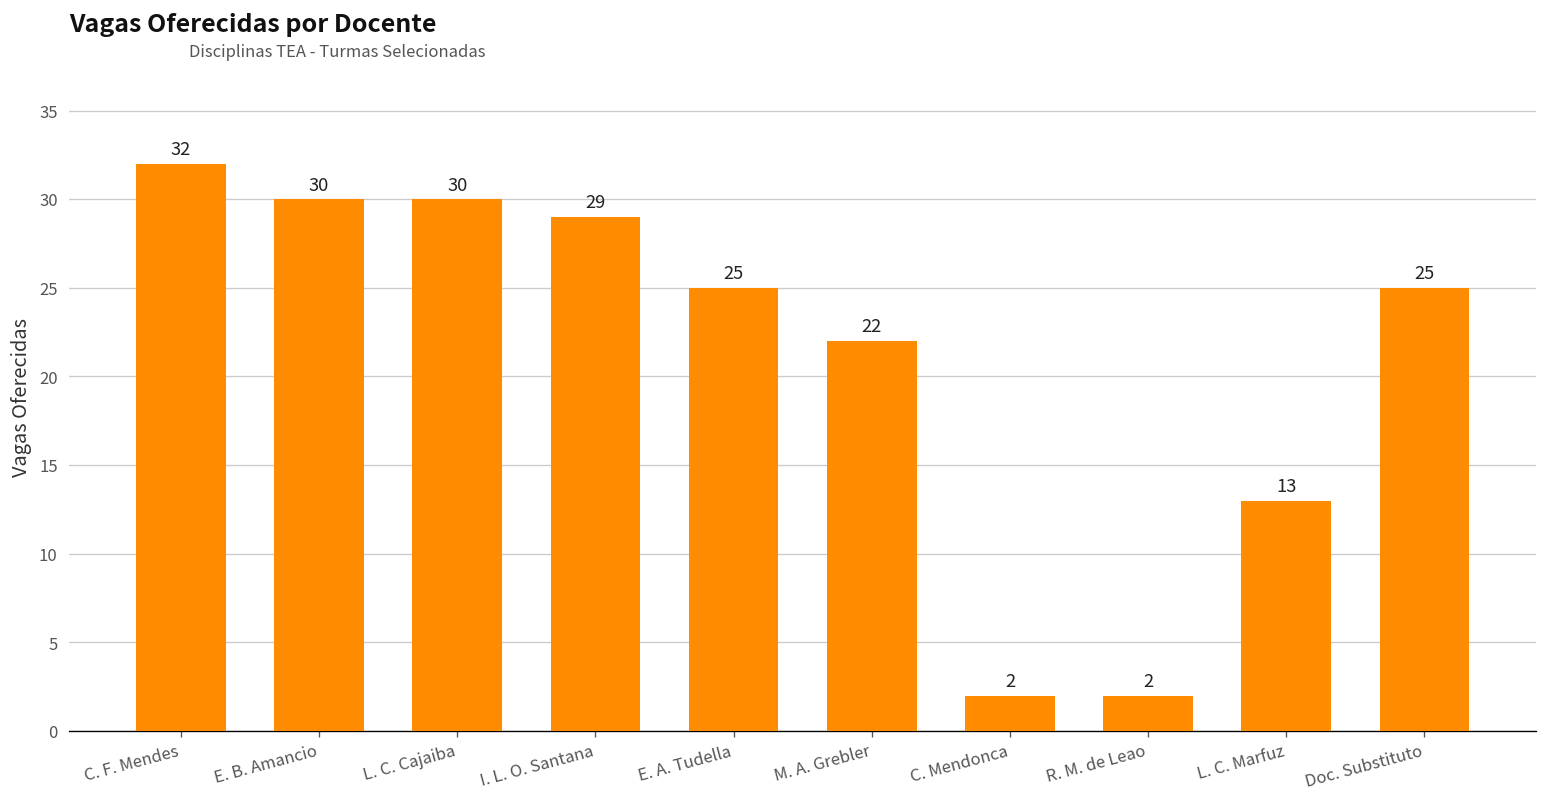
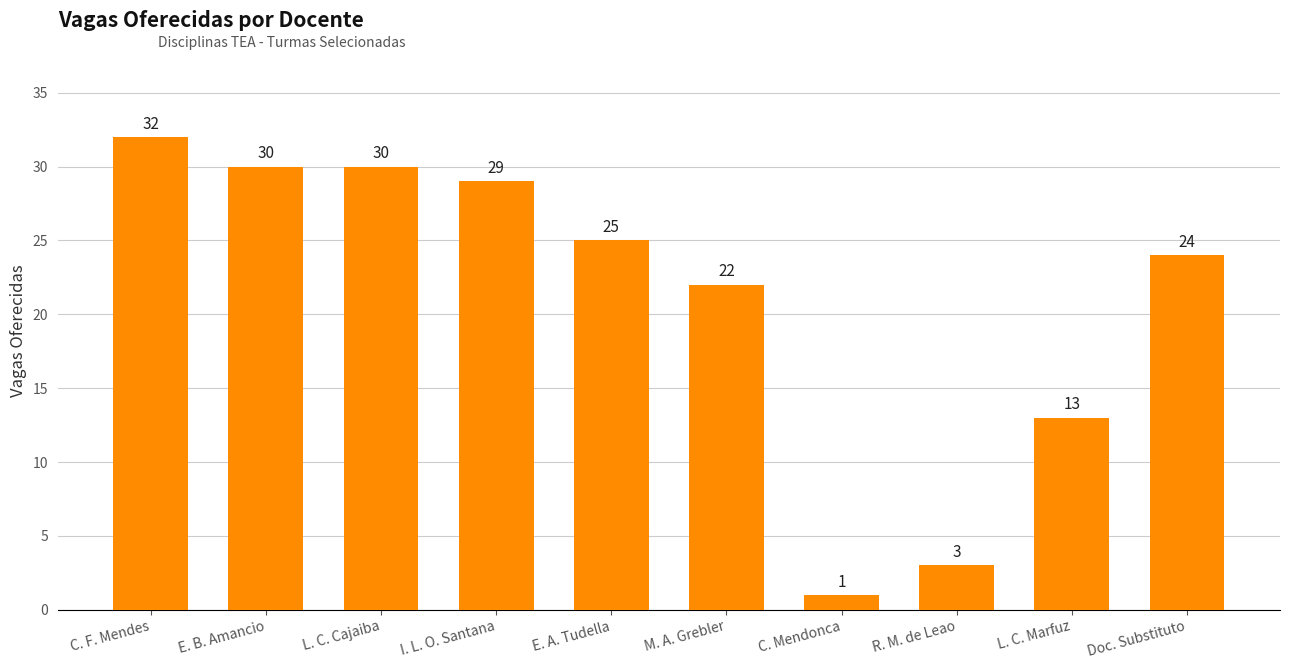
C. Mendonca: 2 -> 1
R. M. de Leao: 2 -> 3
Doc. Substituto: 25 -> 24
